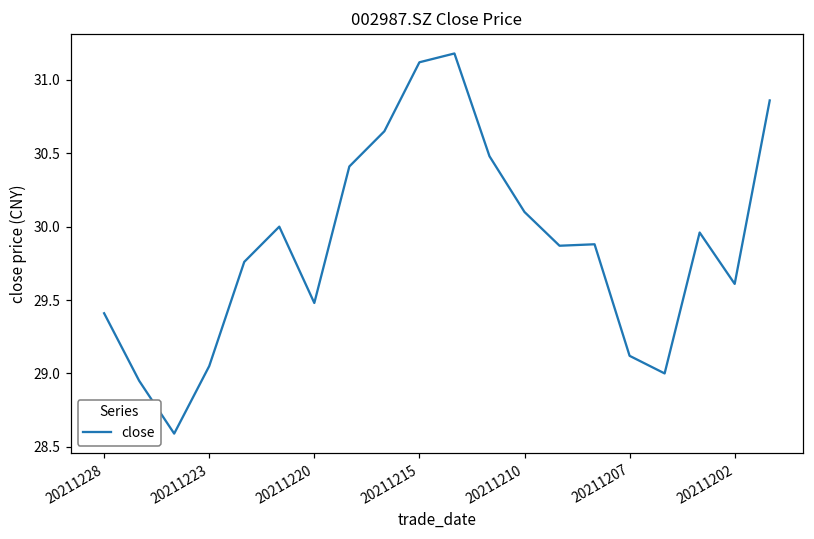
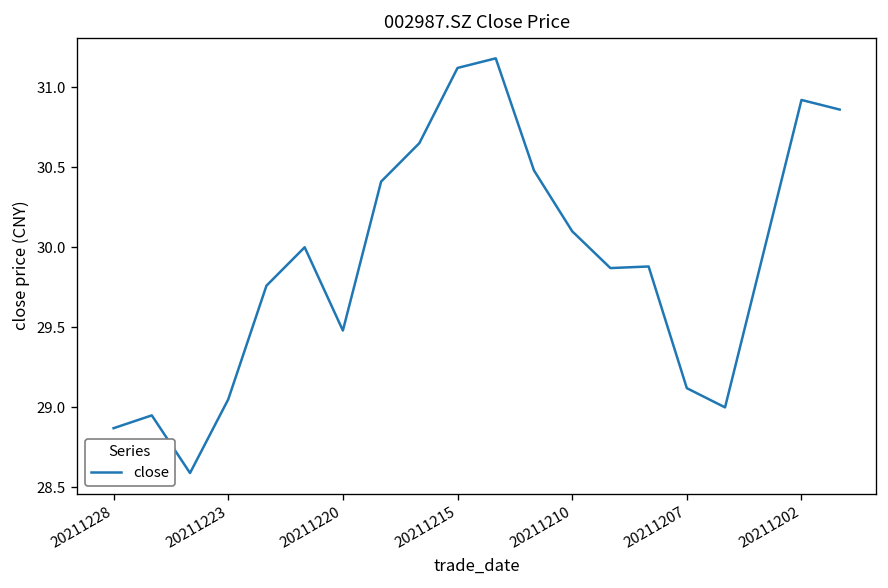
20211228: 29.41 -> 28.87
20211202: 29.61 -> 30.92
